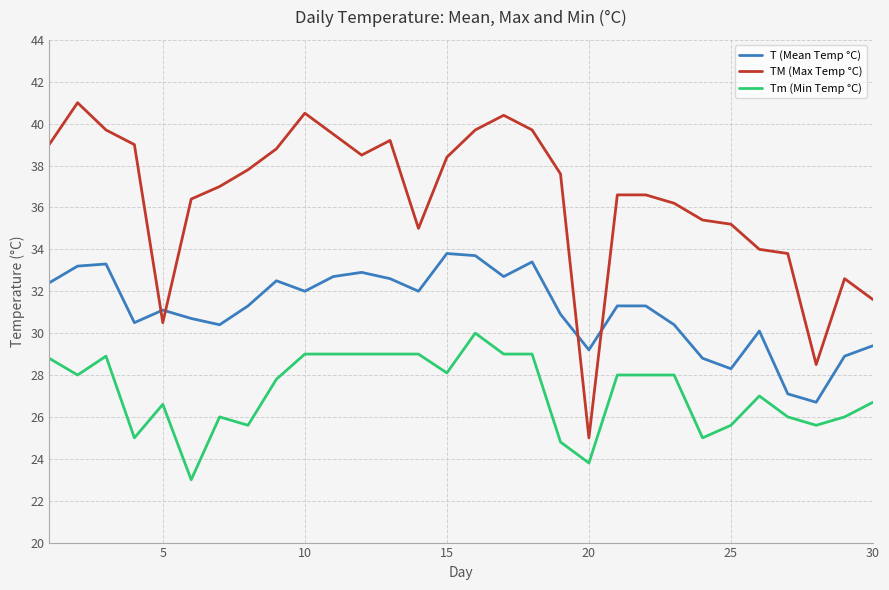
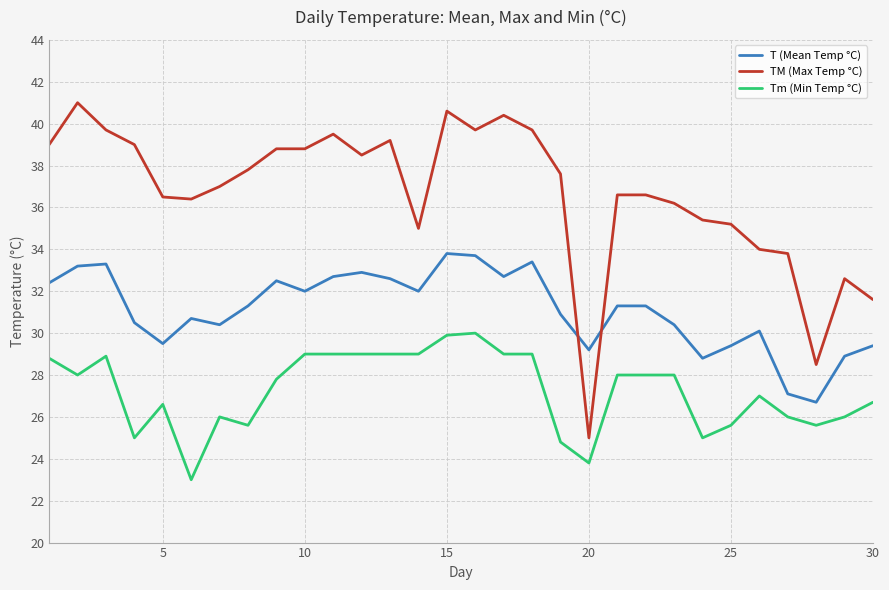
T (Mean Temp °C), 5: 31.1 -> 29.5
TM (Max Temp °C), 5: 30.5 -> 36.5
TM (Max Temp °C), 10: 40.5 -> 38.8
TM (Max Temp °C), 15: 38.4 -> 40.6
Tm (Min Temp °C), 15: 28.1 -> 29.9
T (Mean Temp °C), 25: 28.3 -> 29.4
